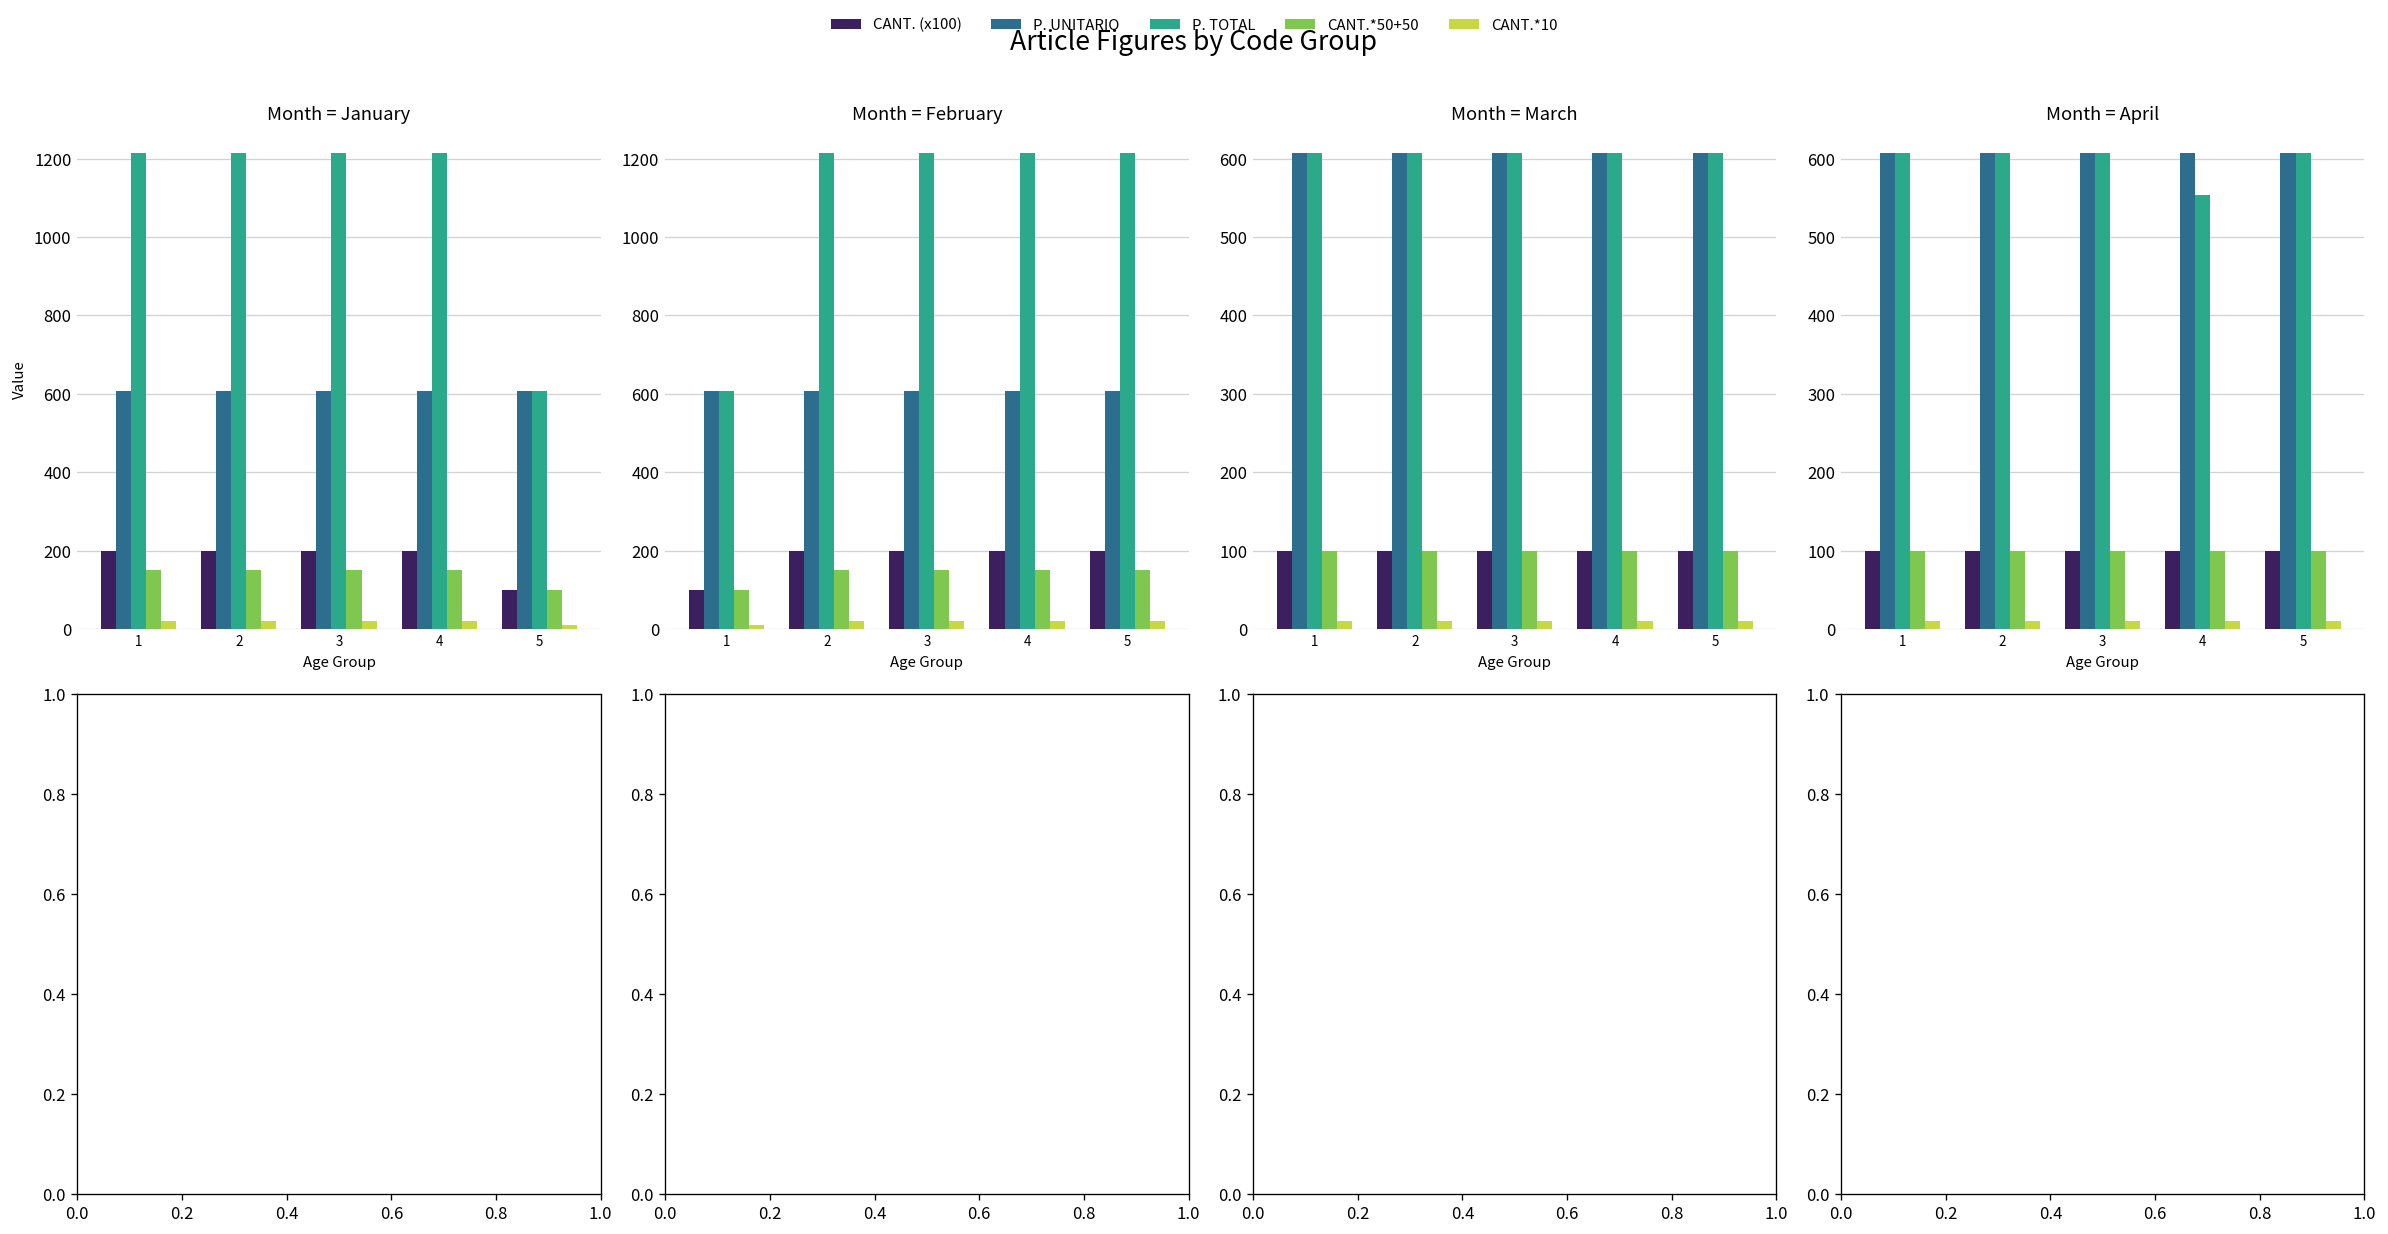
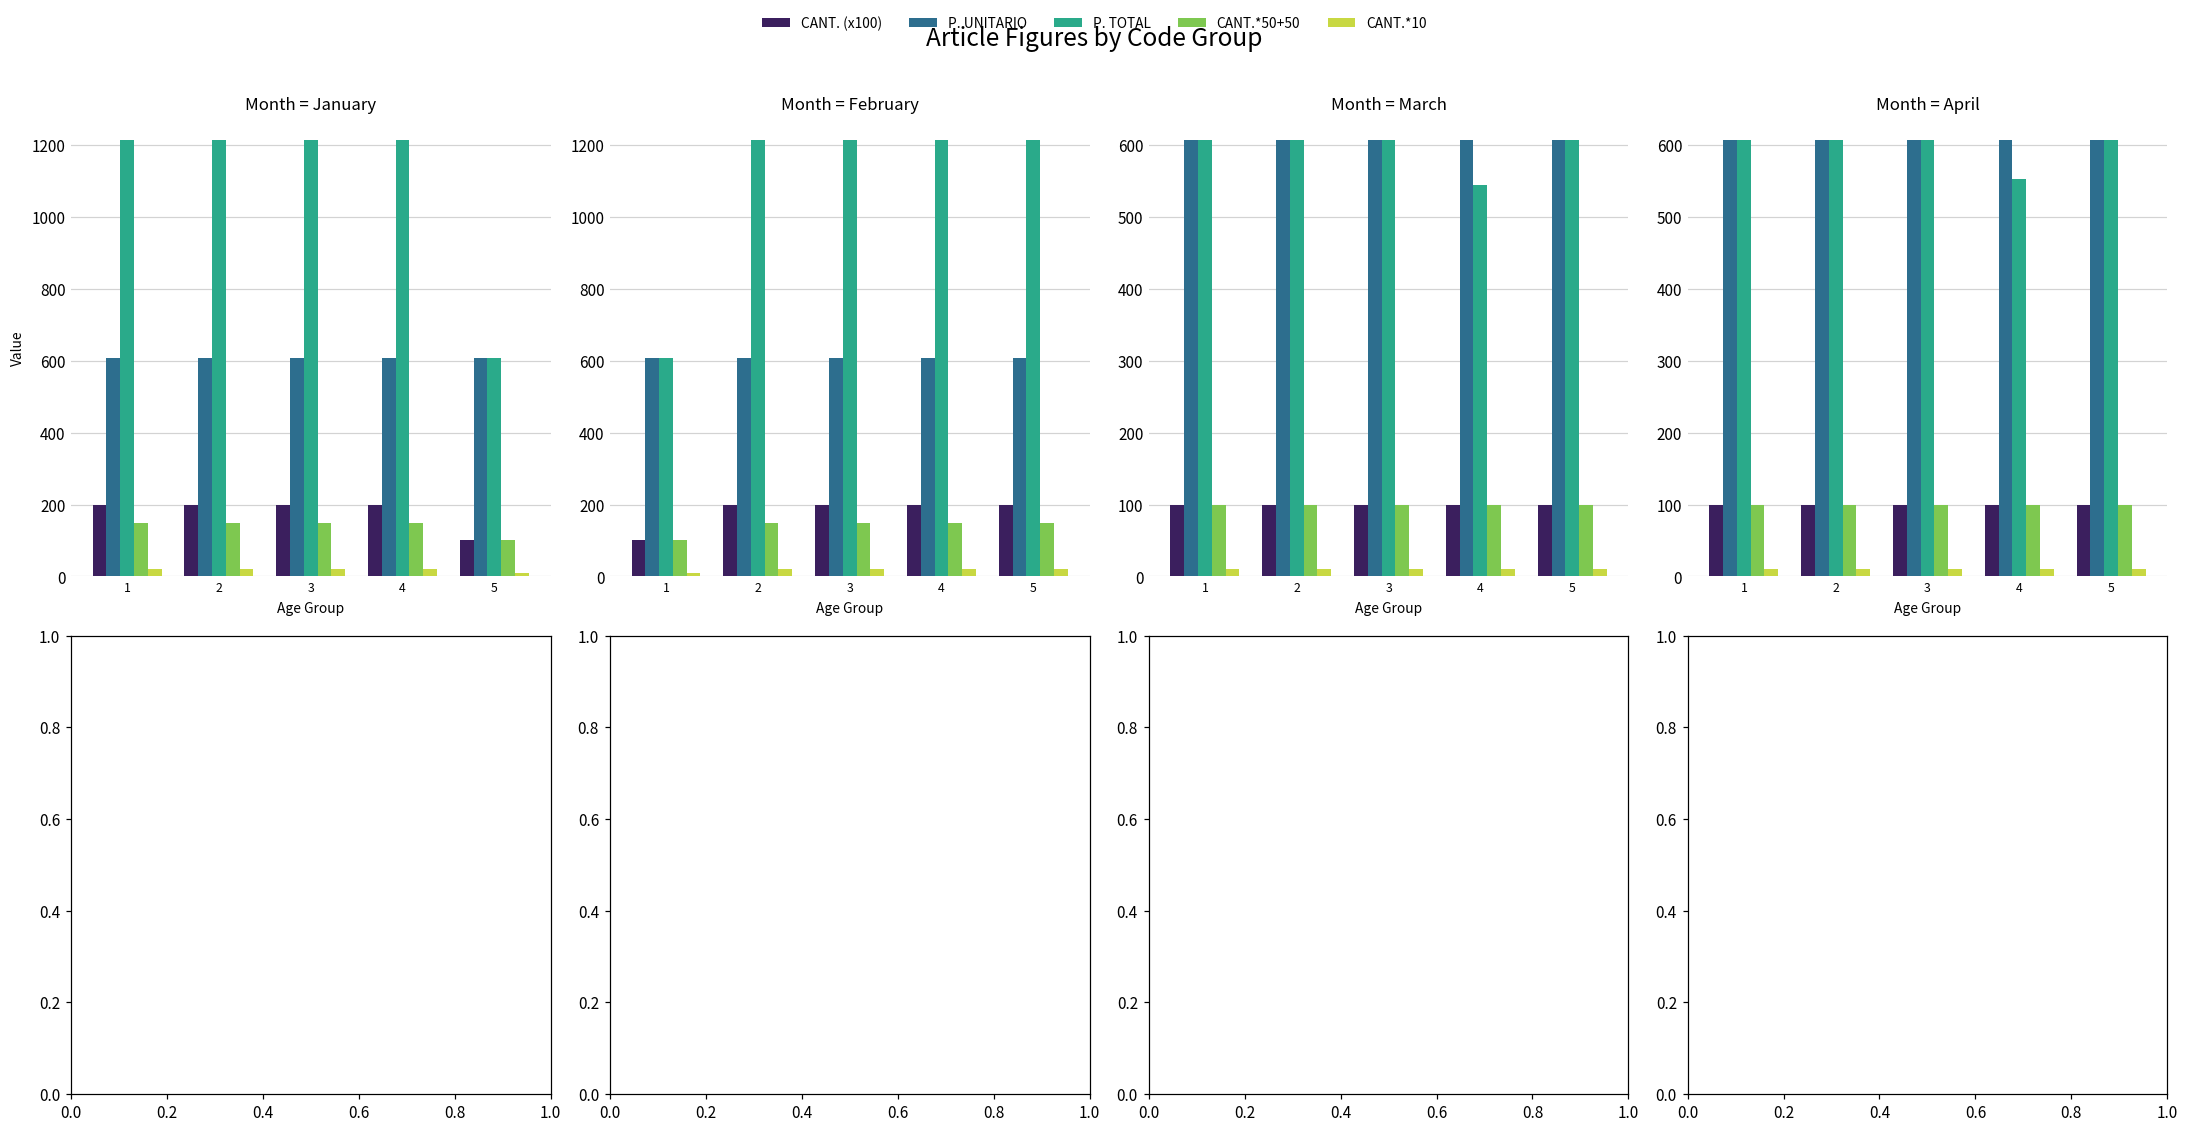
Month = March, P. TOTAL, 4: 610 -> 540
